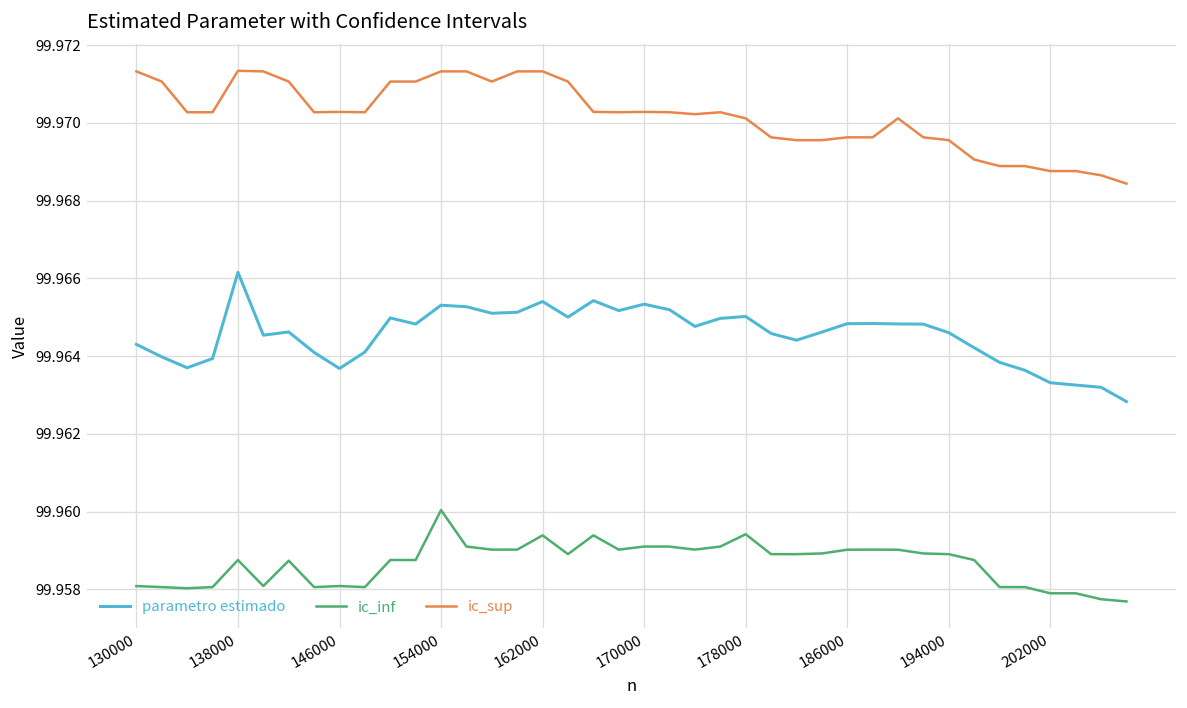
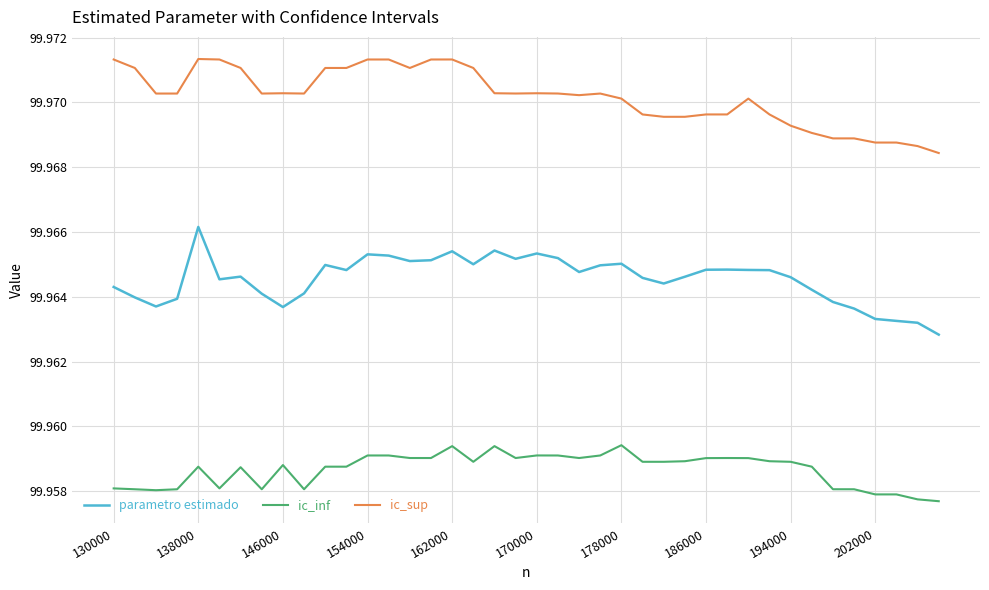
ic_inf, 146000: 99.9581 -> 99.9588
ic_inf, 154000: 99.9600 -> 99.9591
ic_sup, 194000: 99.9696 -> 99.9693
